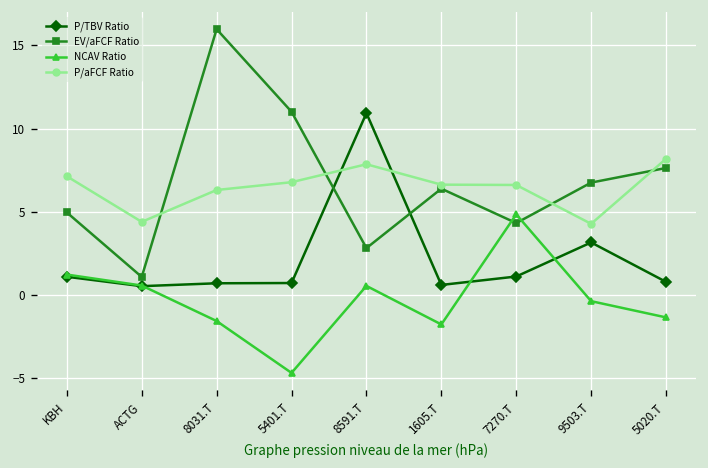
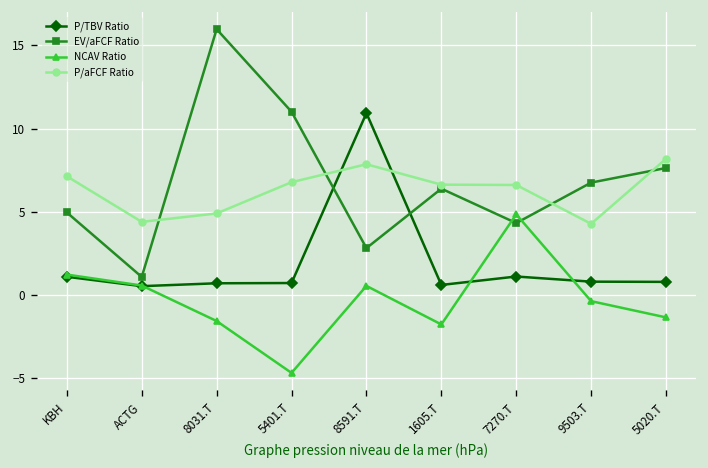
P/aFCF Ratio, 8031.T: 6.3 -> 4.9
P/TBV Ratio, 9503.T: 3.2 -> 0.8
